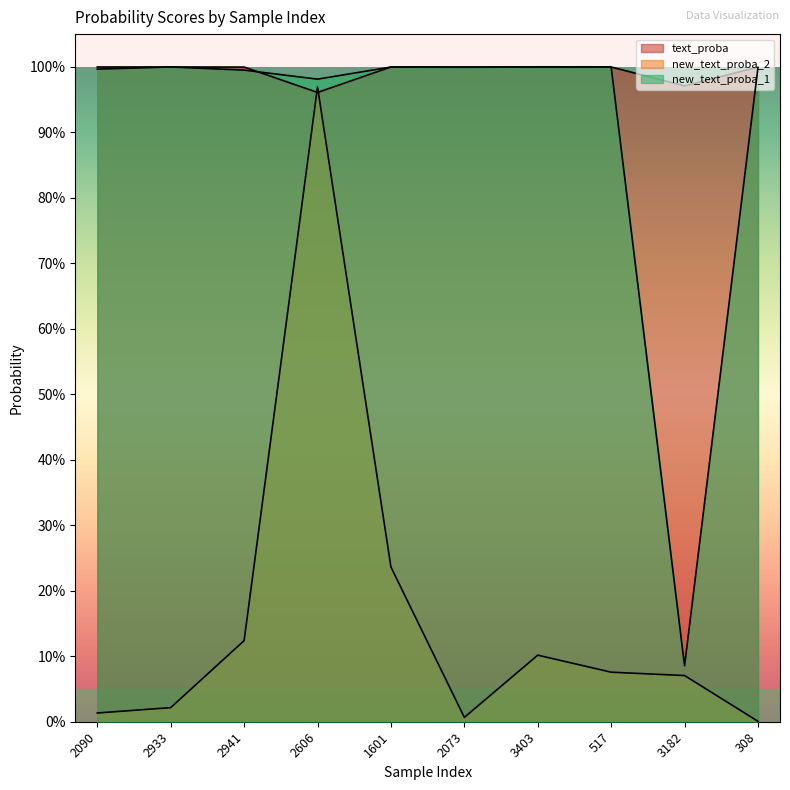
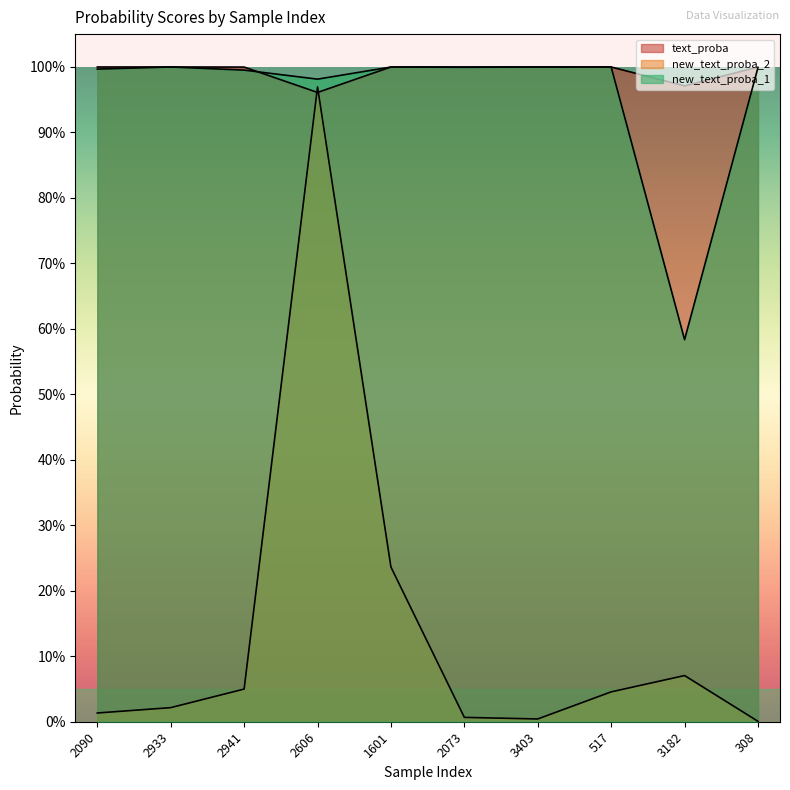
new_text_proba_2, 2941: 12% -> 5%
new_text_proba_2, 3403: 10% -> 0%
new_text_proba_2, 517: 8% -> 5%
new_text_proba_1, 3182: 9% -> 58%
